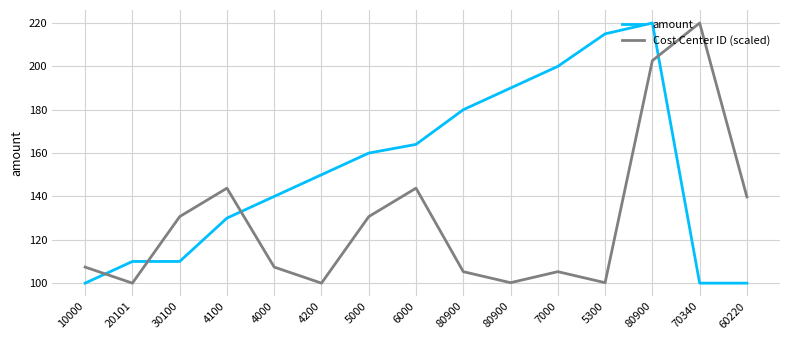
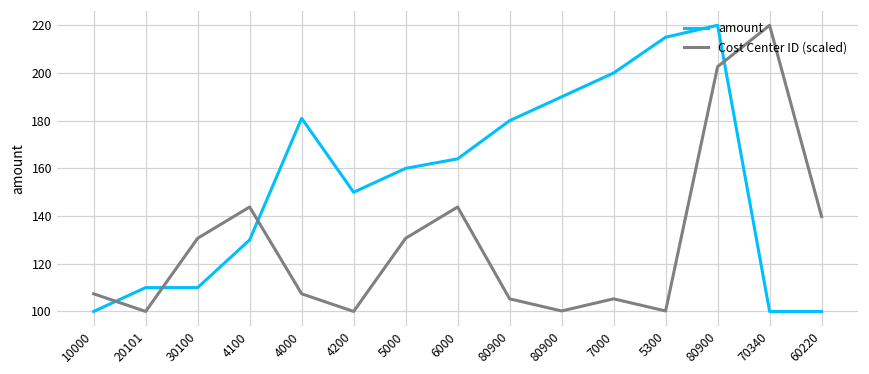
amount, 4000: 140 -> 181
